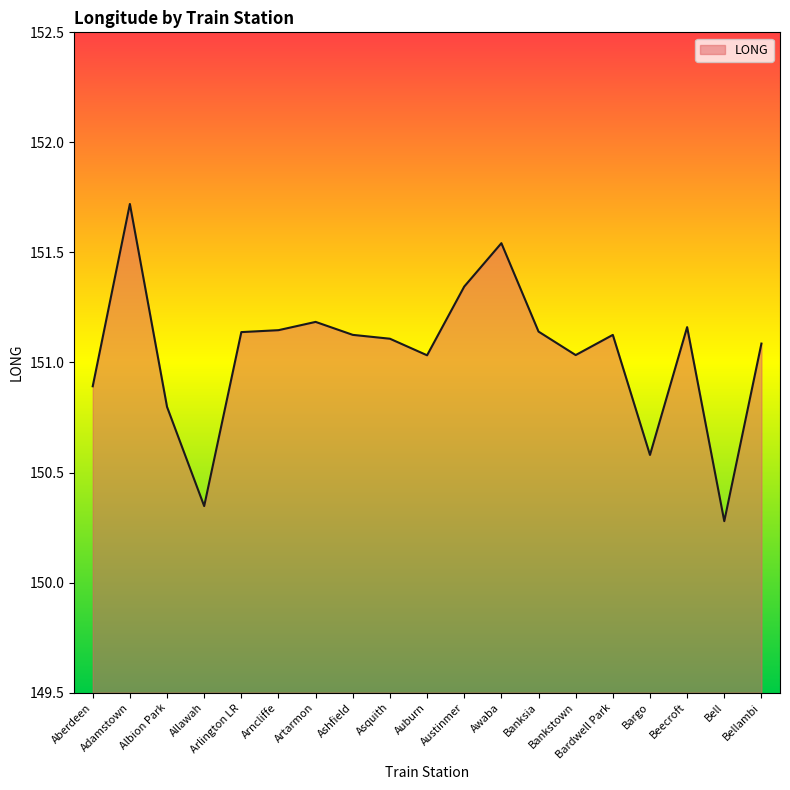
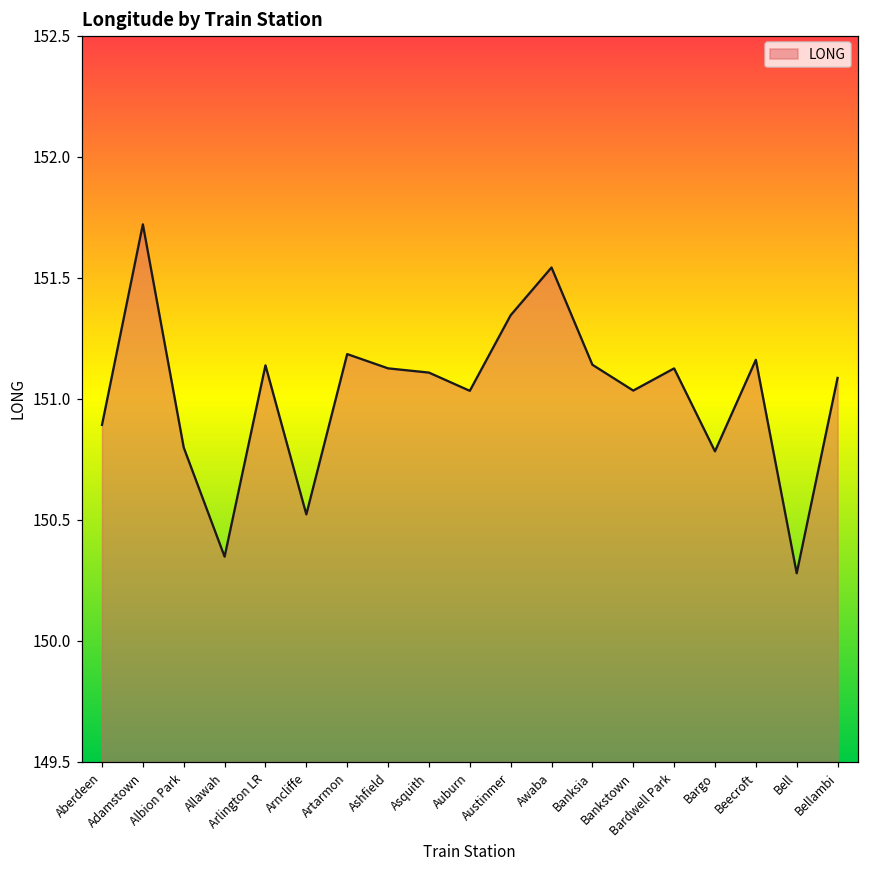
Arncliffe: 151.15 -> 150.52
Bargo: 150.58 -> 150.78
